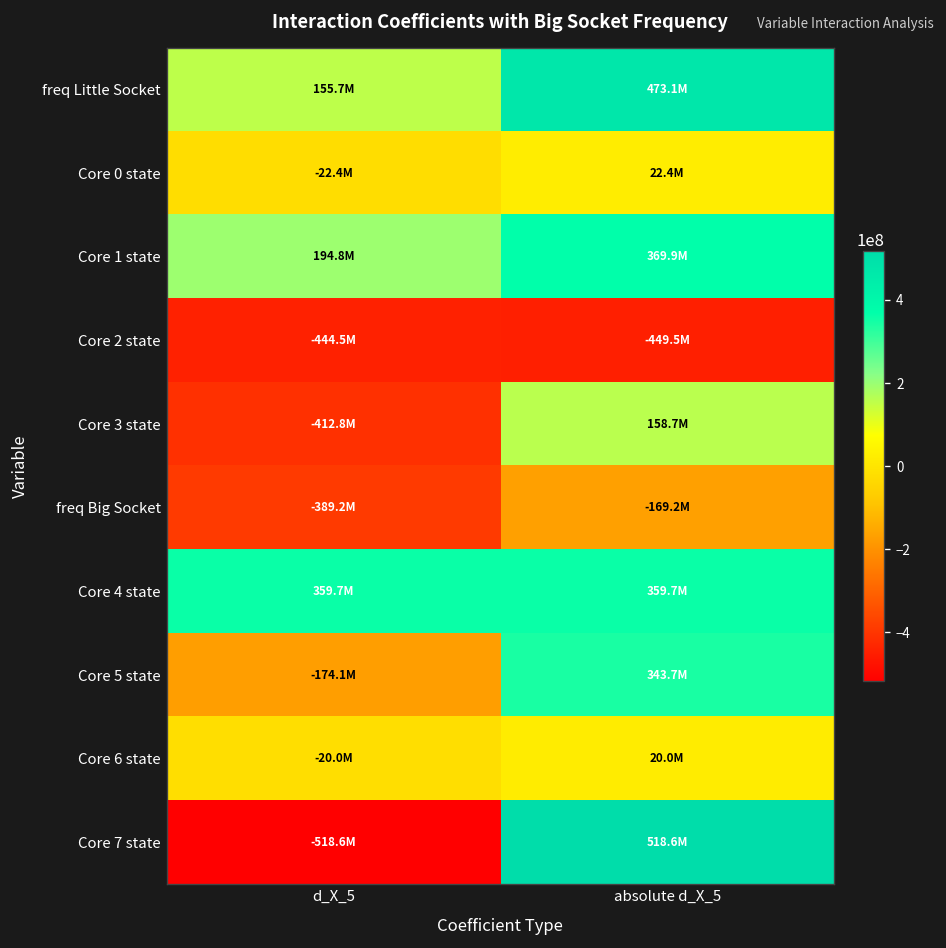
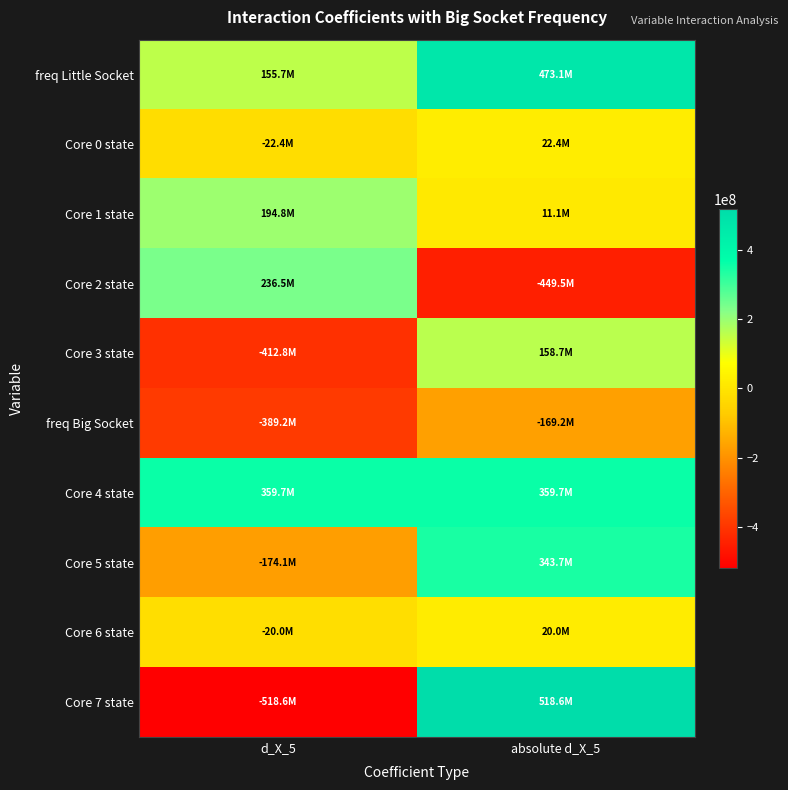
Core 1 state, absolute d_X_5: 369.9M -> 11.1M
Core 2 state, d_X_5: -444.5M -> 236.5M
